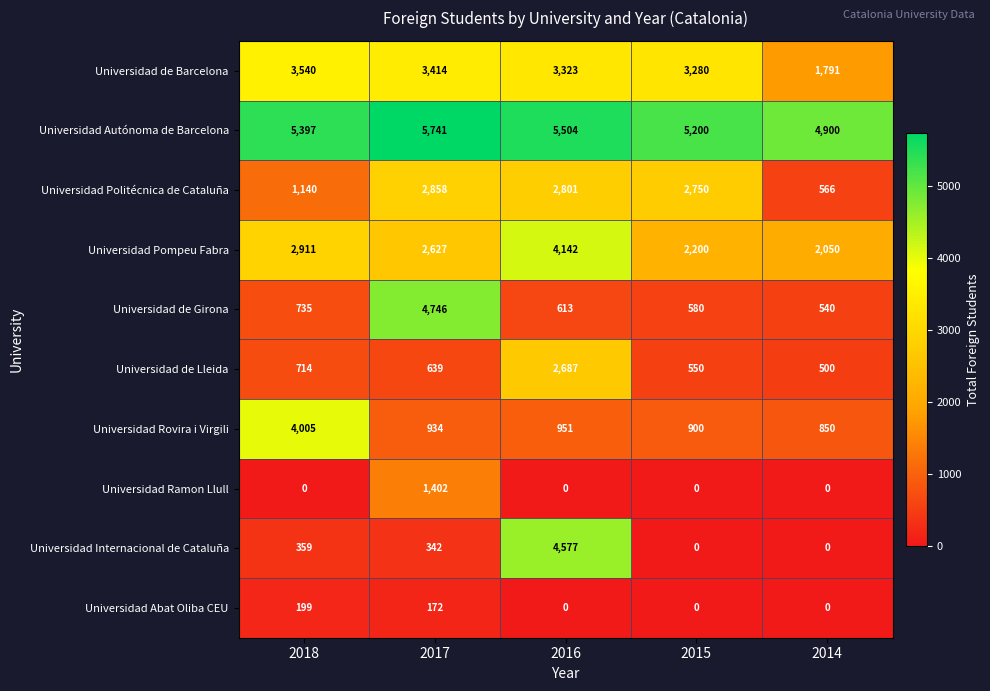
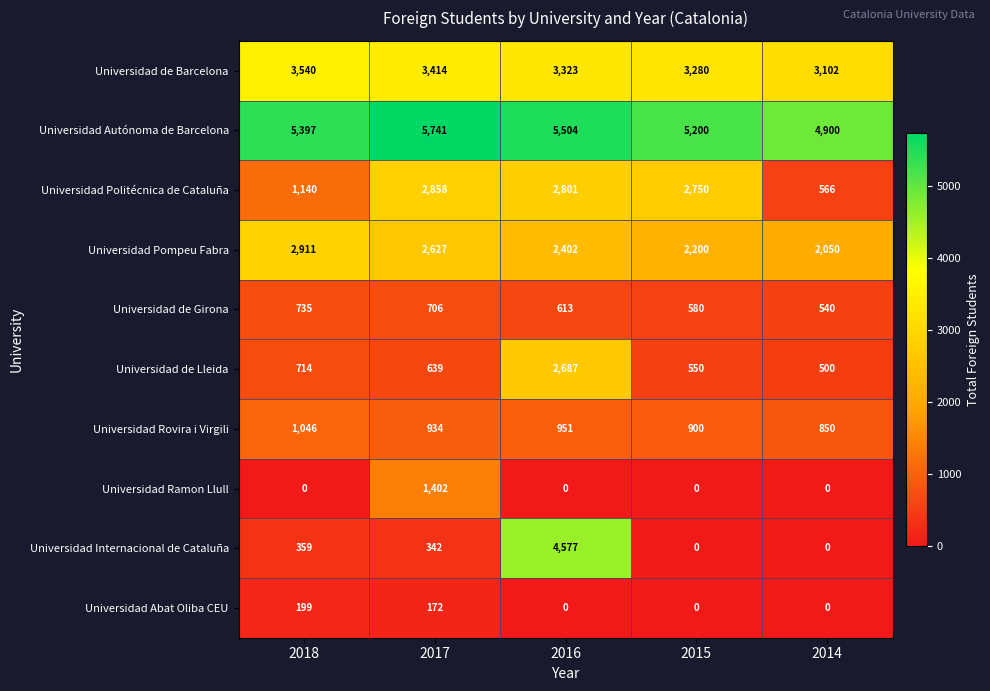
Universidad de Barcelona, 2014: 1,791 -> 3,102
Universidad Pompeu Fabra, 2016: 4,142 -> 2,402
Universidad de Girona, 2017: 4,746 -> 706
Universidad Rovira i Virgili, 2018: 4,005 -> 1,046
